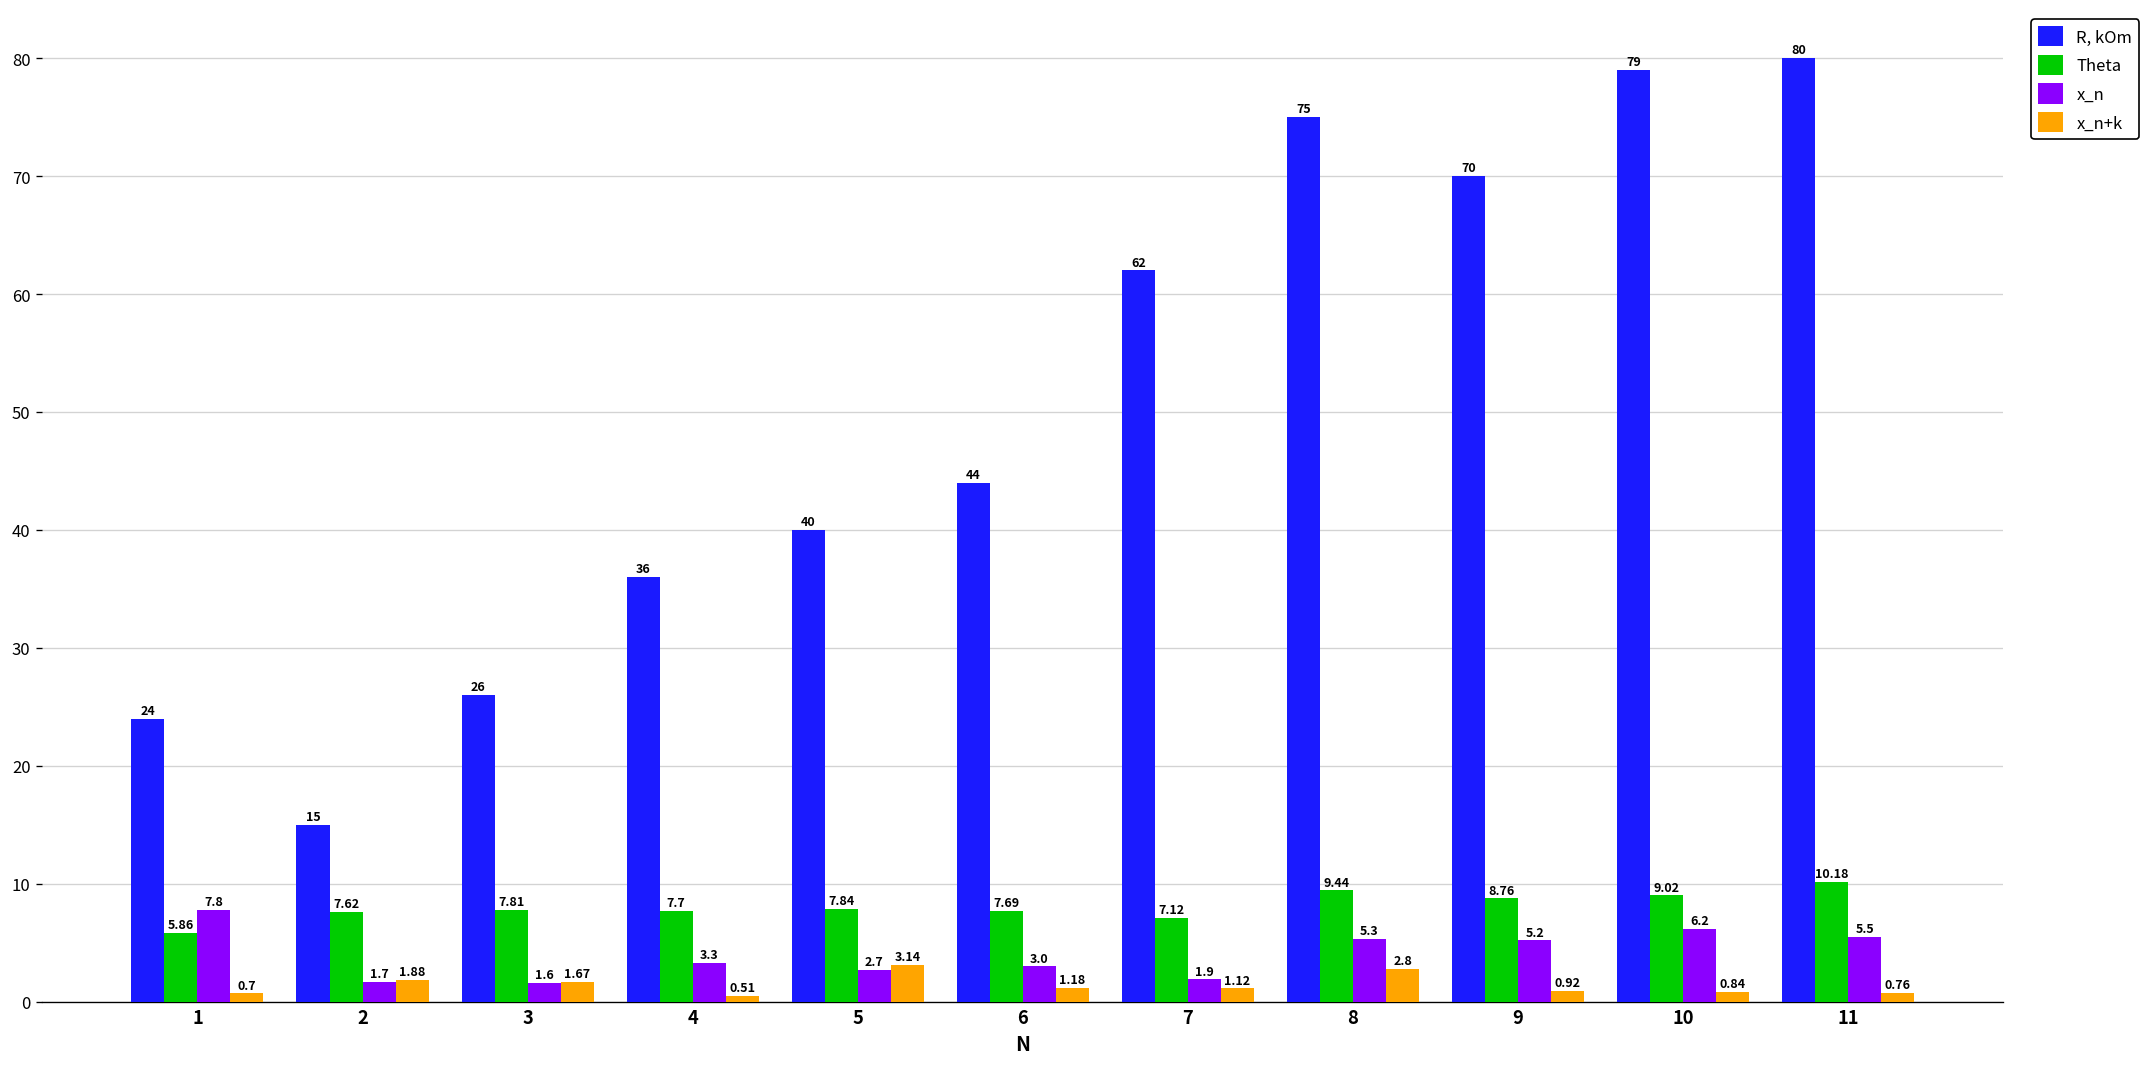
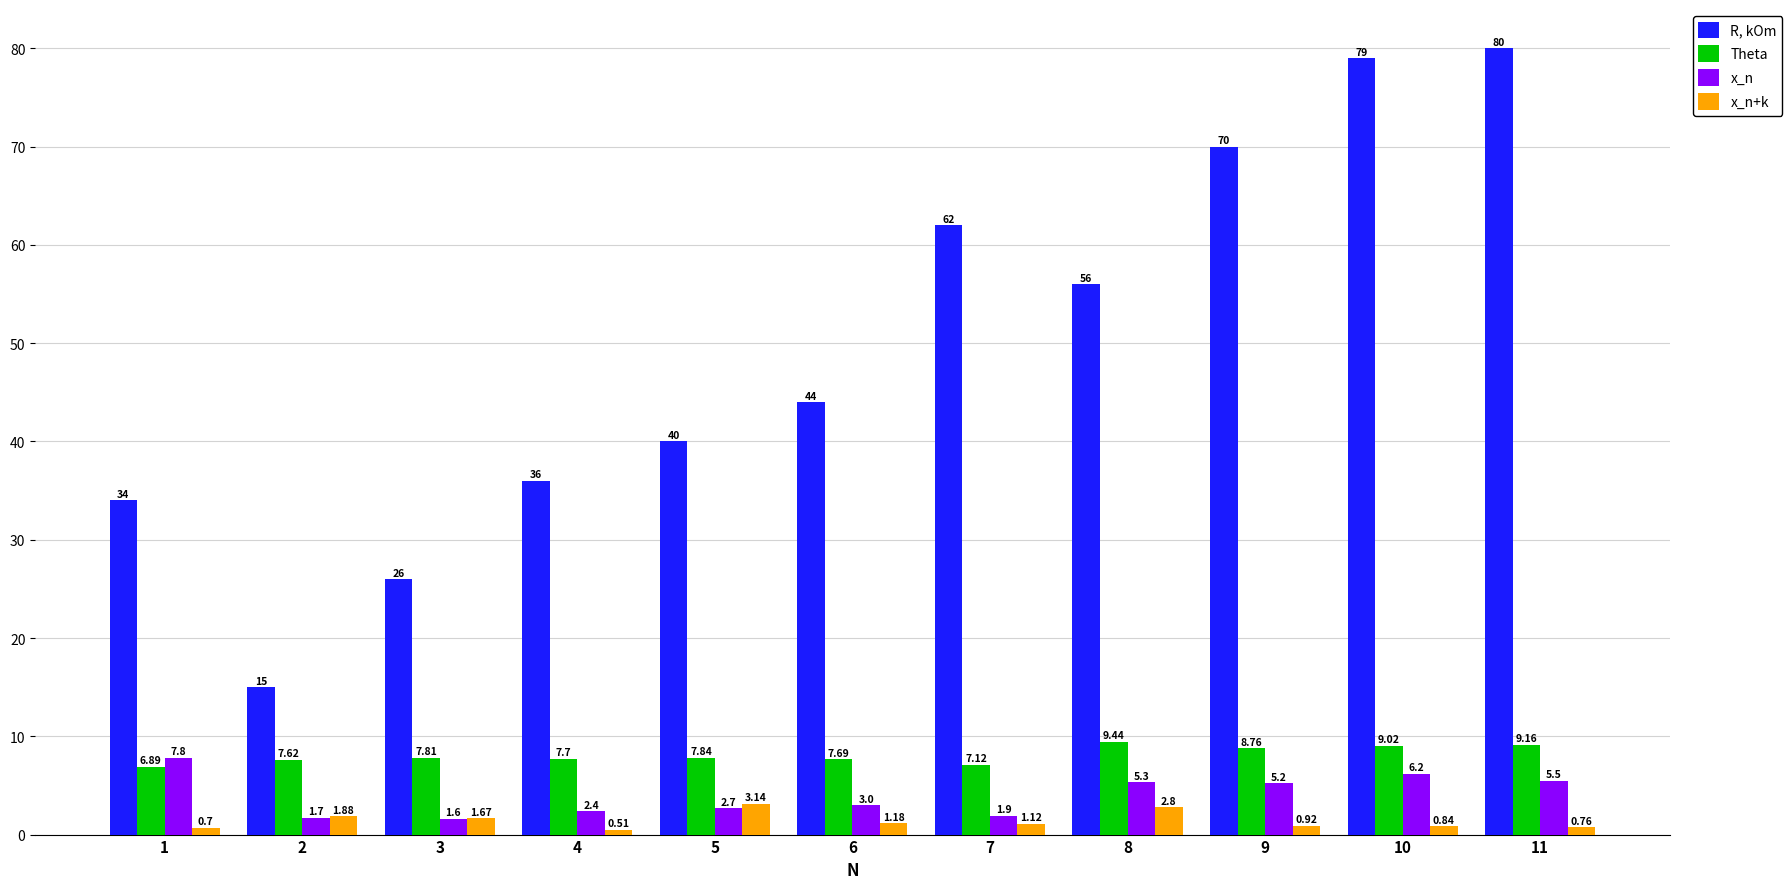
R, kOm, 1: 24 -> 34
Theta, 1: 5.86 -> 6.89
x_n, 4: 3.3 -> 2.4
R, kOm, 8: 75 -> 56
Theta, 11: 10.18 -> 9.16
